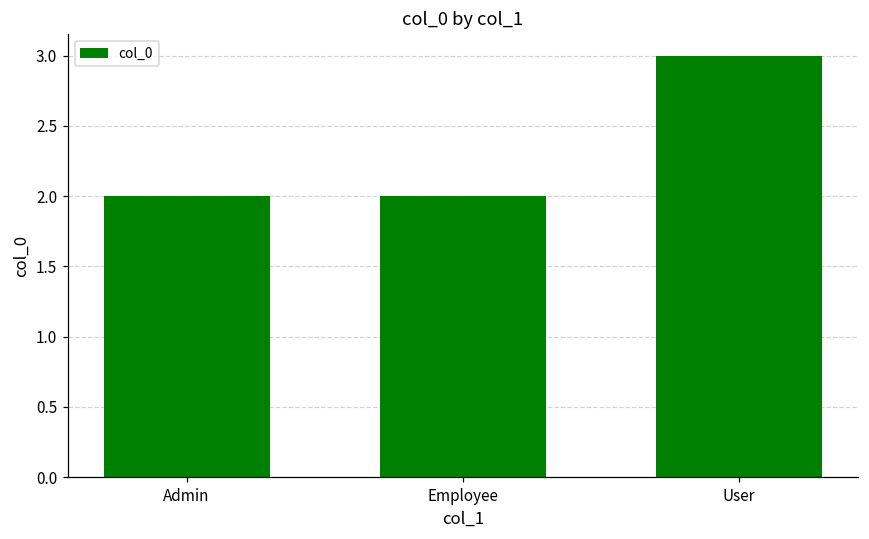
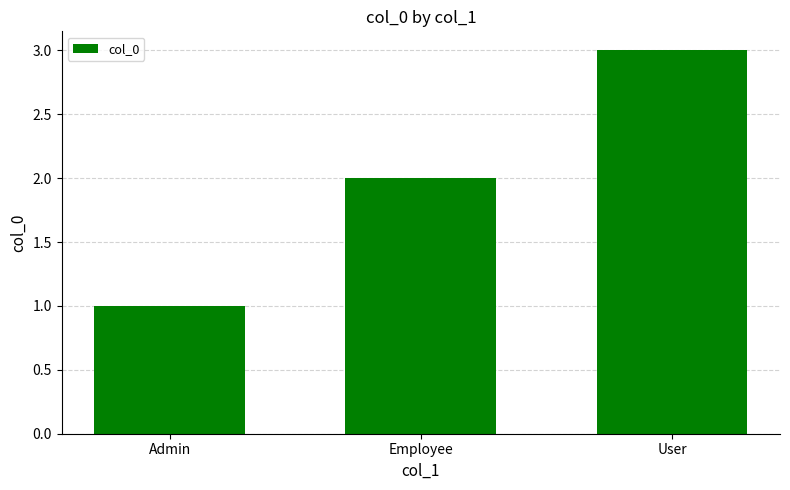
Admin: 2 -> 1
